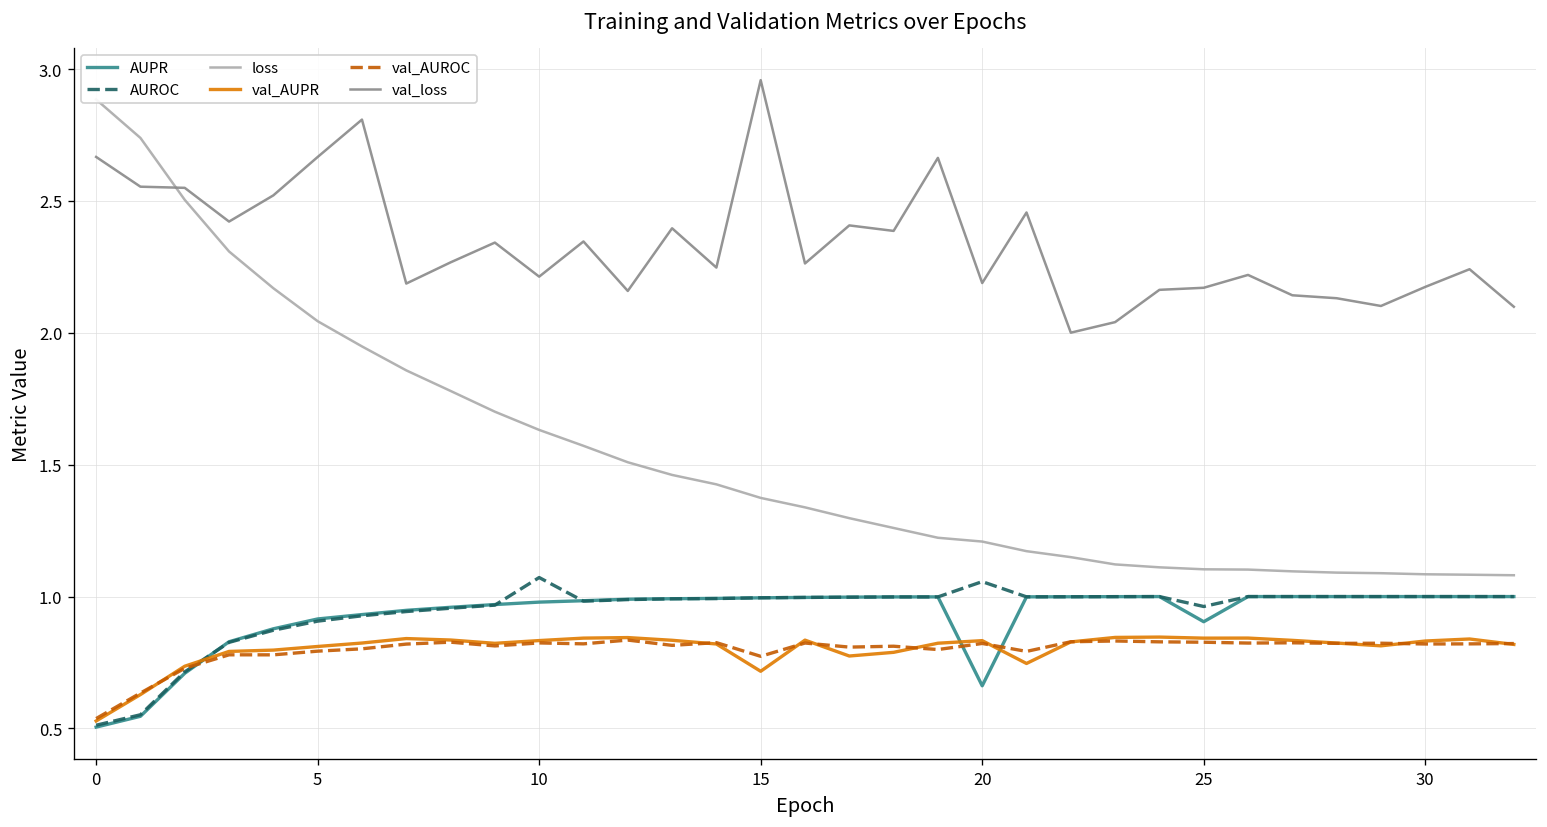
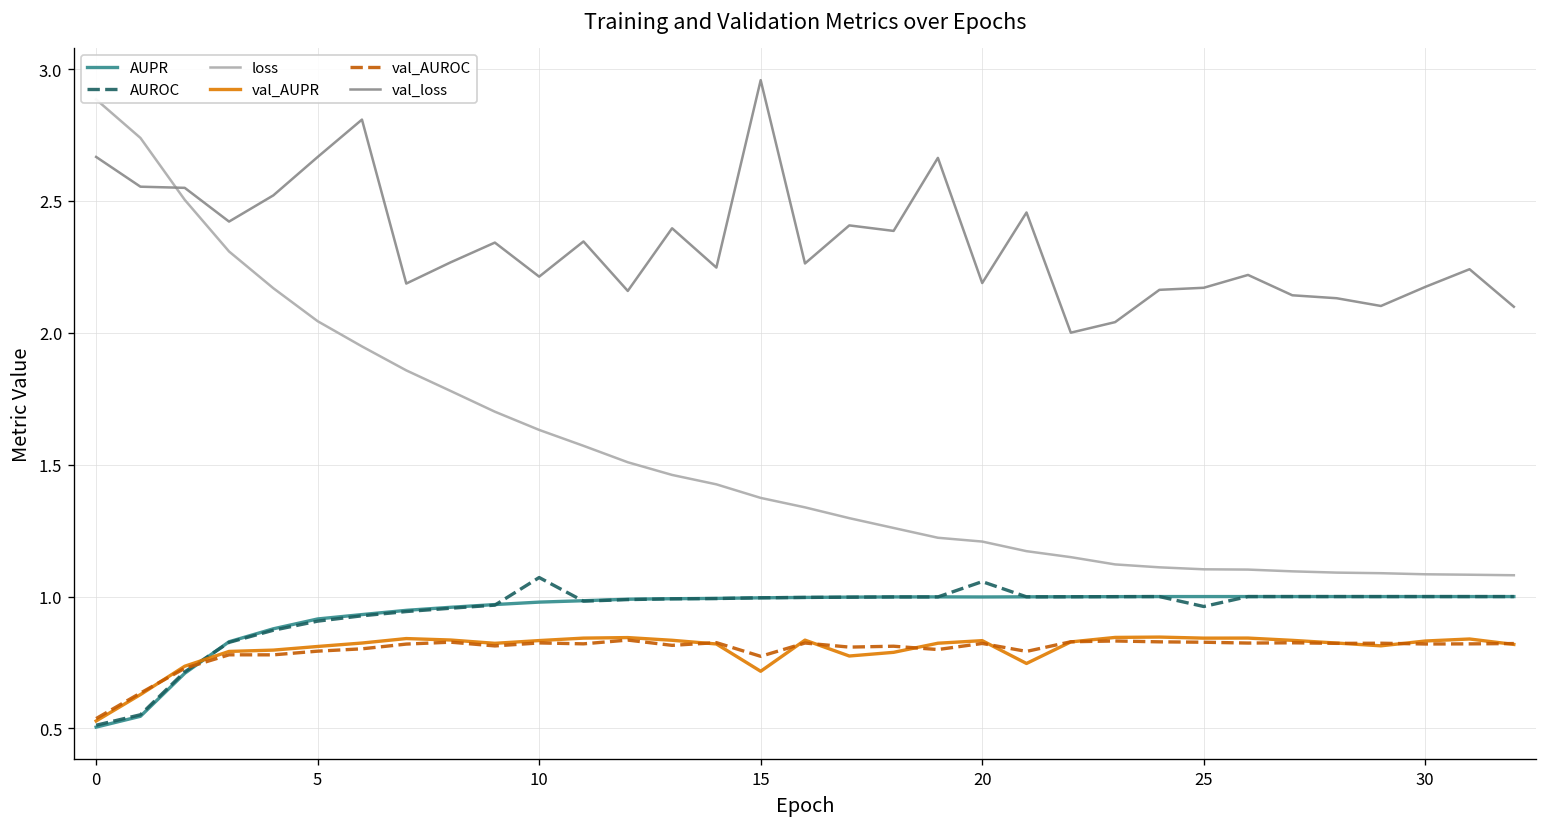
AUPR, 20: 0.66 -> 1.00
AUPR, 25: 0.90 -> 1.00
